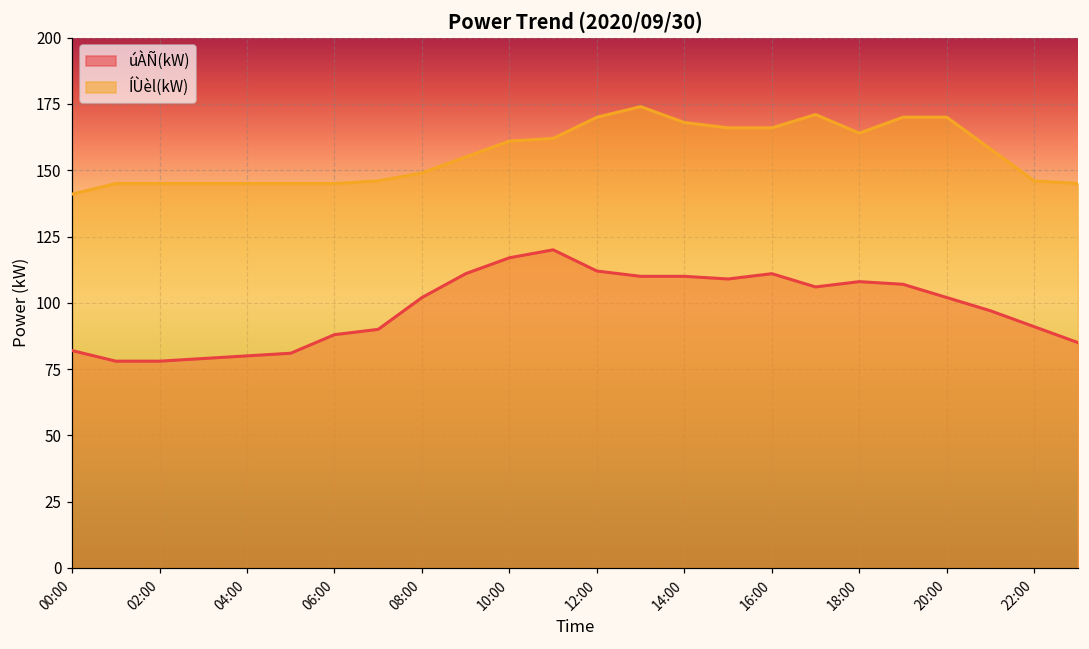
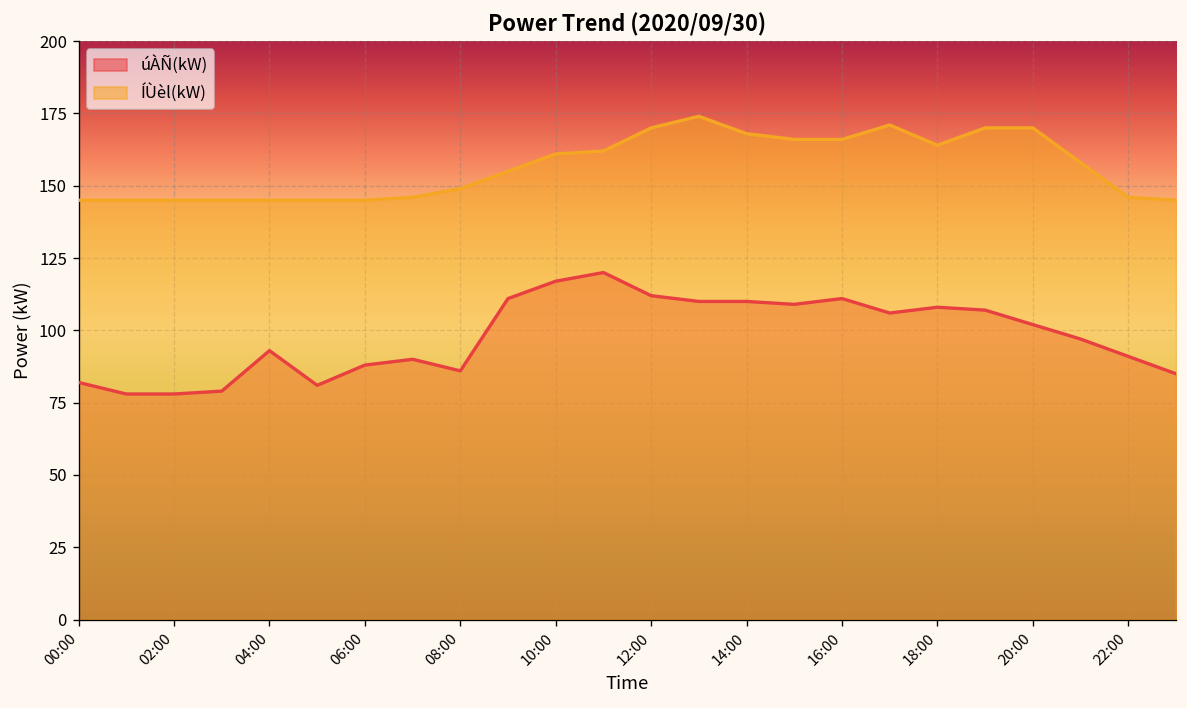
ÍÙèl(kW), 00:00: 141 -> 145
úÀÑ(kW), 04:00: 80 -> 93
úÀÑ(kW), 08:00: 102 -> 86
